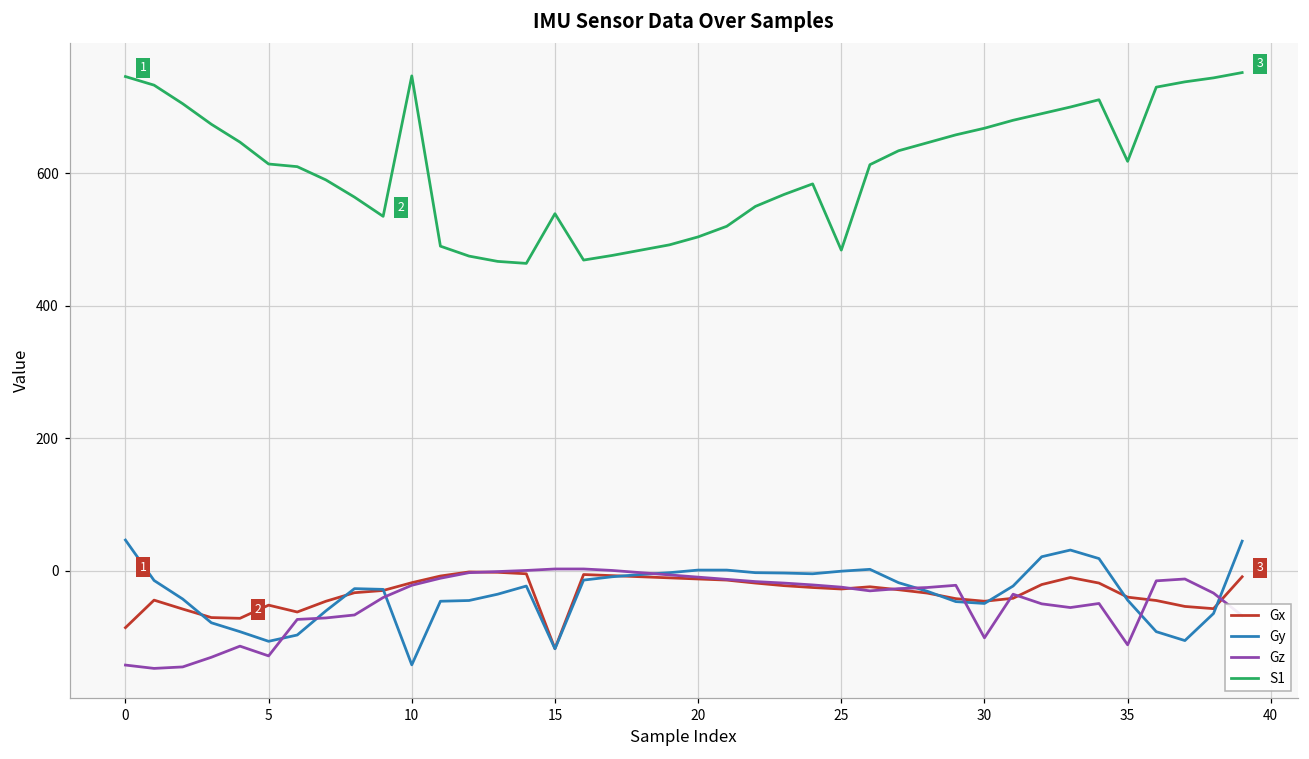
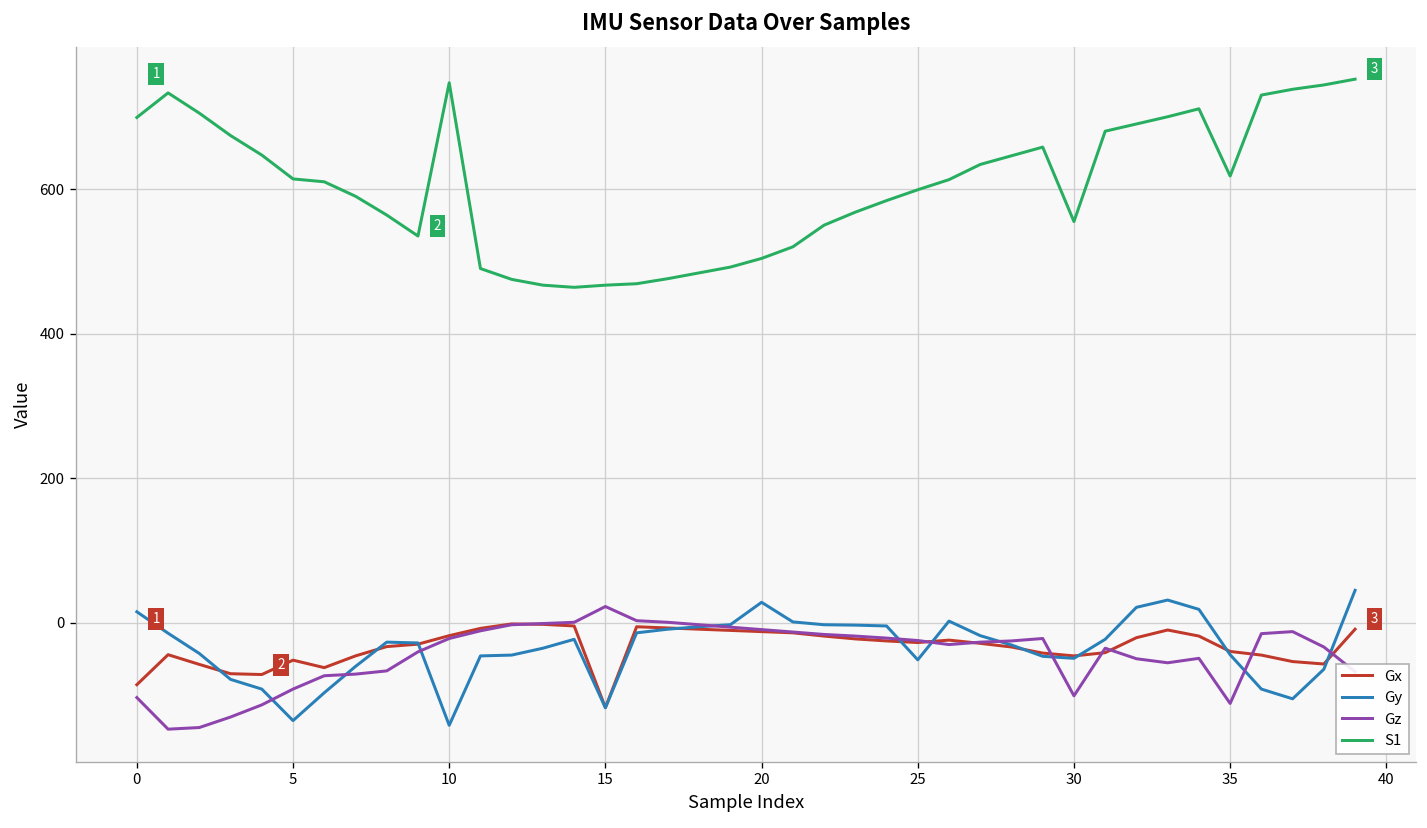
Gy, 0: 50 -> 20
Gz, 0: -140 -> -100
S1, 0: 750 -> 700
Gy, 5: -110 -> -140
Gz, 5: -130 -> -90
Gz, 15: 0 -> 20
S1, 15: 540 -> 470
Gy, 20: 0 -> 30
Gy, 25: 0 -> -50
S1, 25: 480 -> 600
S1, 30: 670 -> 560
